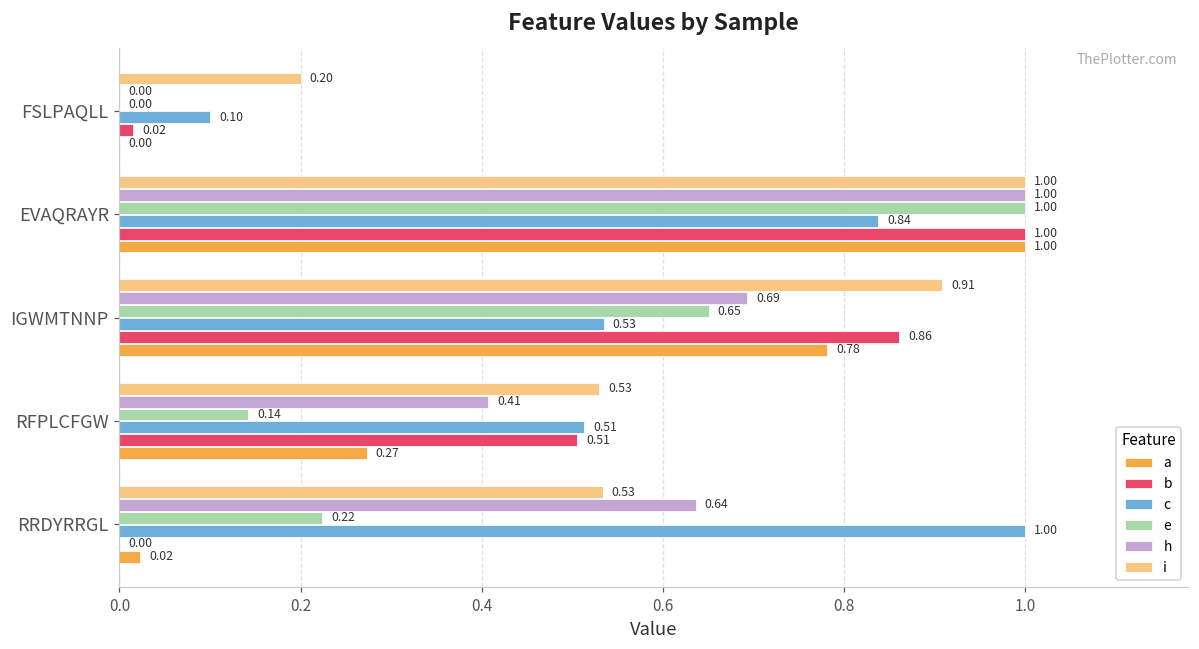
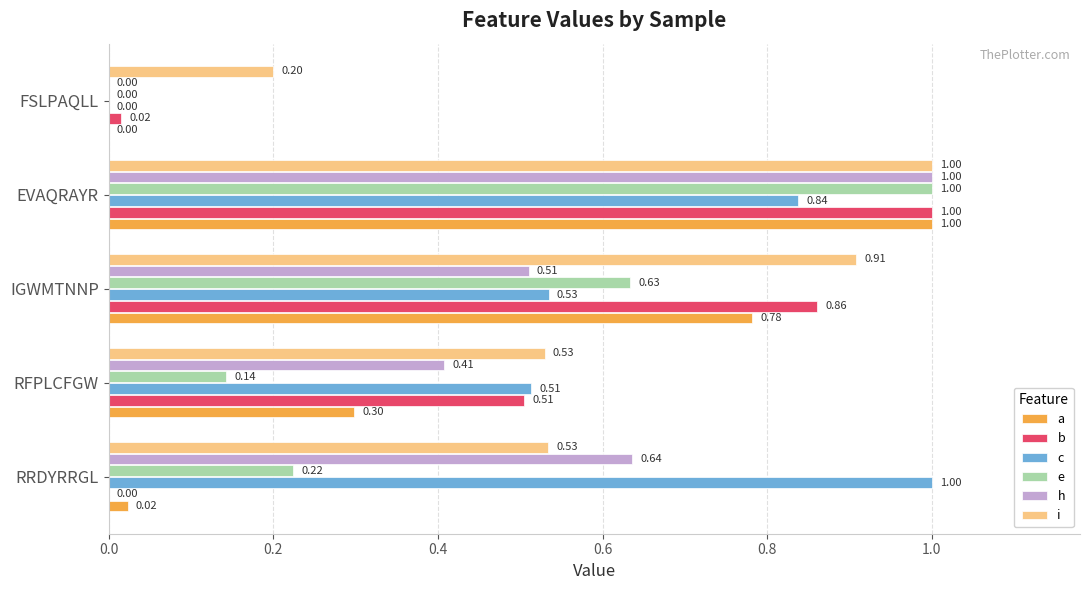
c, FSLPAQLL: 0.10 -> 0.00
h, IGWMTNNP: 0.69 -> 0.51
e, IGWMTNNP: 0.65 -> 0.63
a, RFPLCFGW: 0.27 -> 0.30
